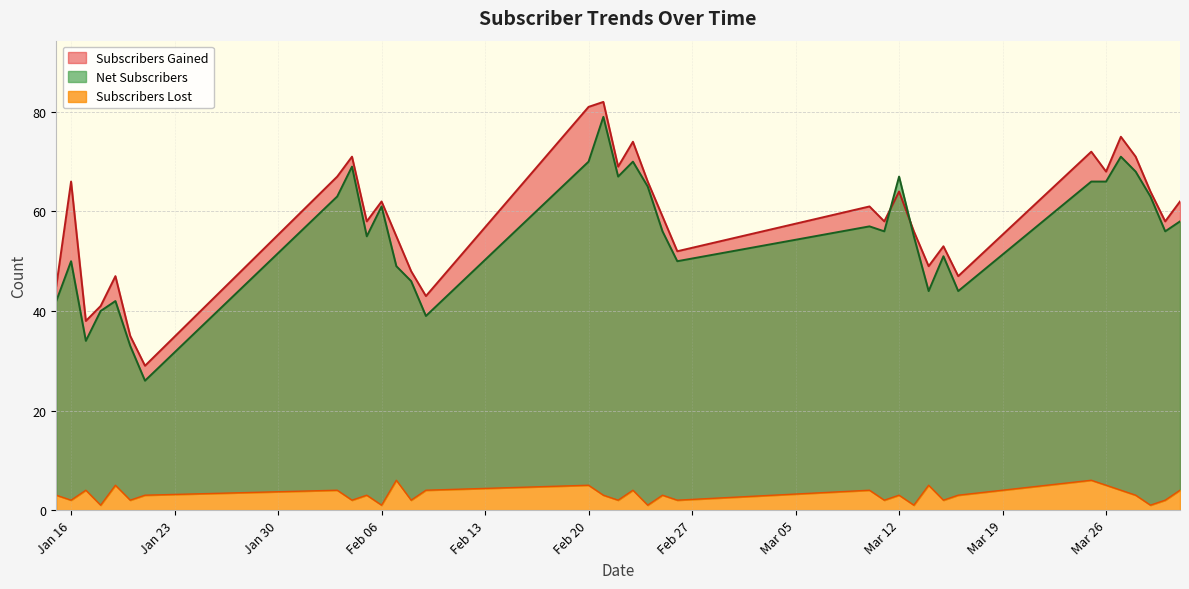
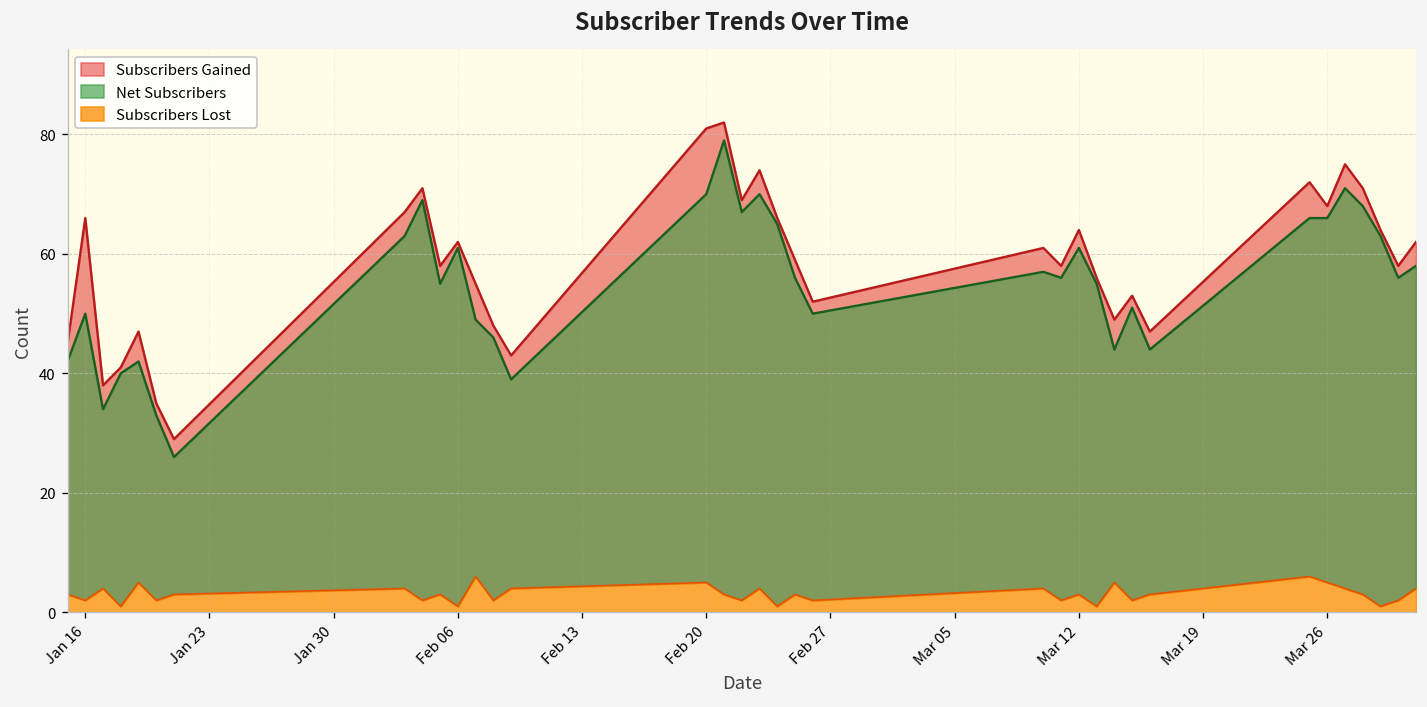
Net Subscribers, Mar 12: 67 -> 61
